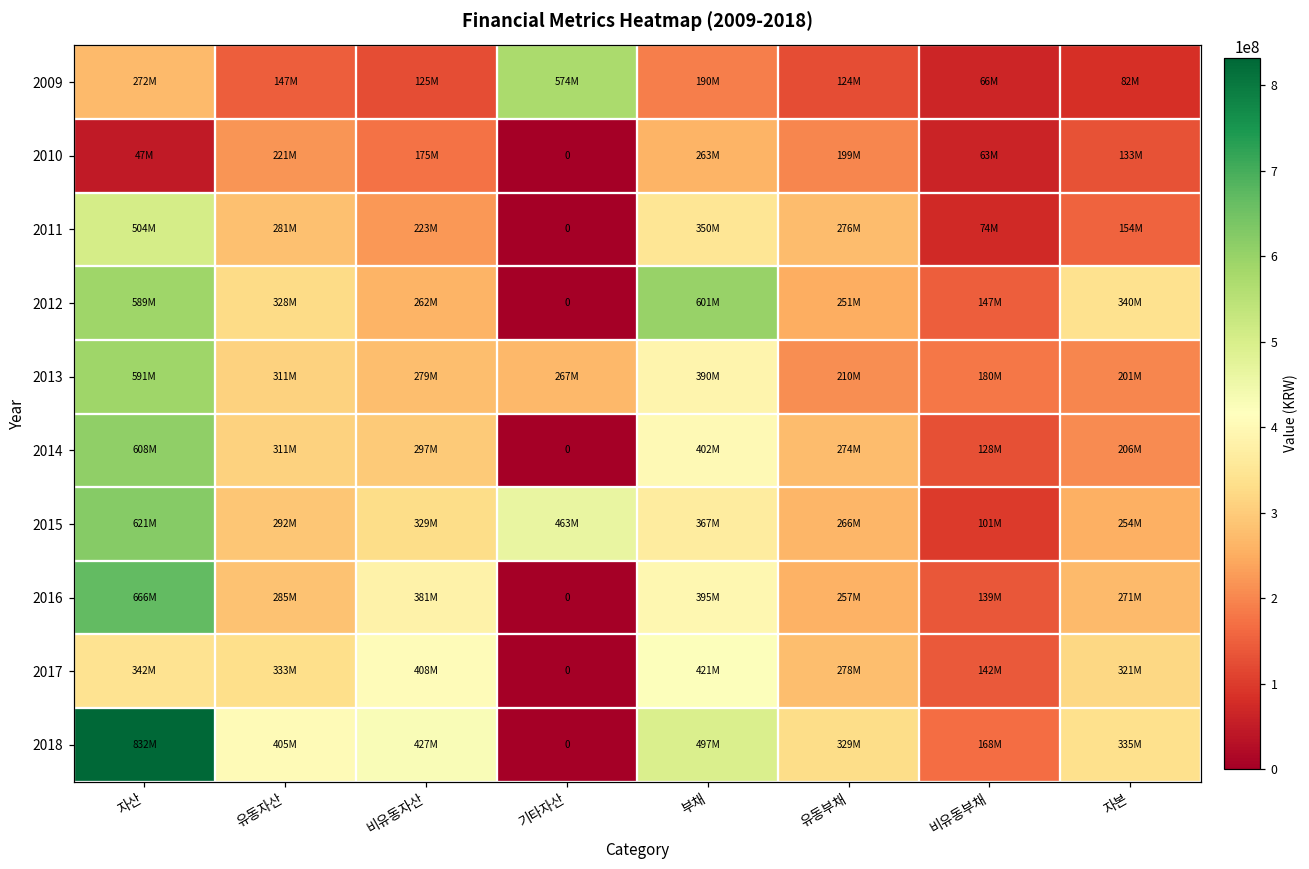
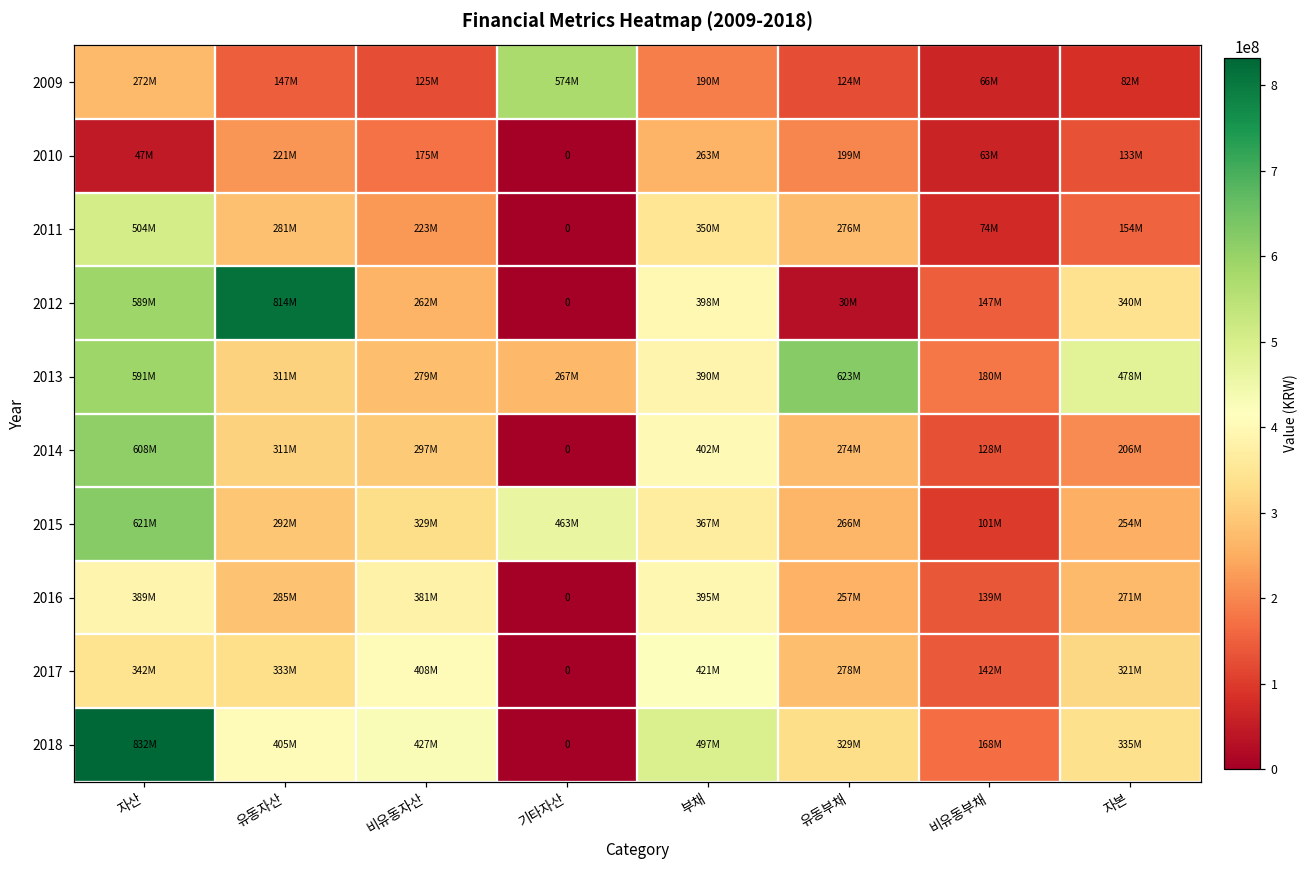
2012, 유동자산: 328M -> 814M
2012, 부채: 601M -> 398M
2012, 유동부채: 251M -> 30M
2013, 유동부채: 210M -> 623M
2013, 자본: 201M -> 478M
2016, 자산: 666M -> 389M
